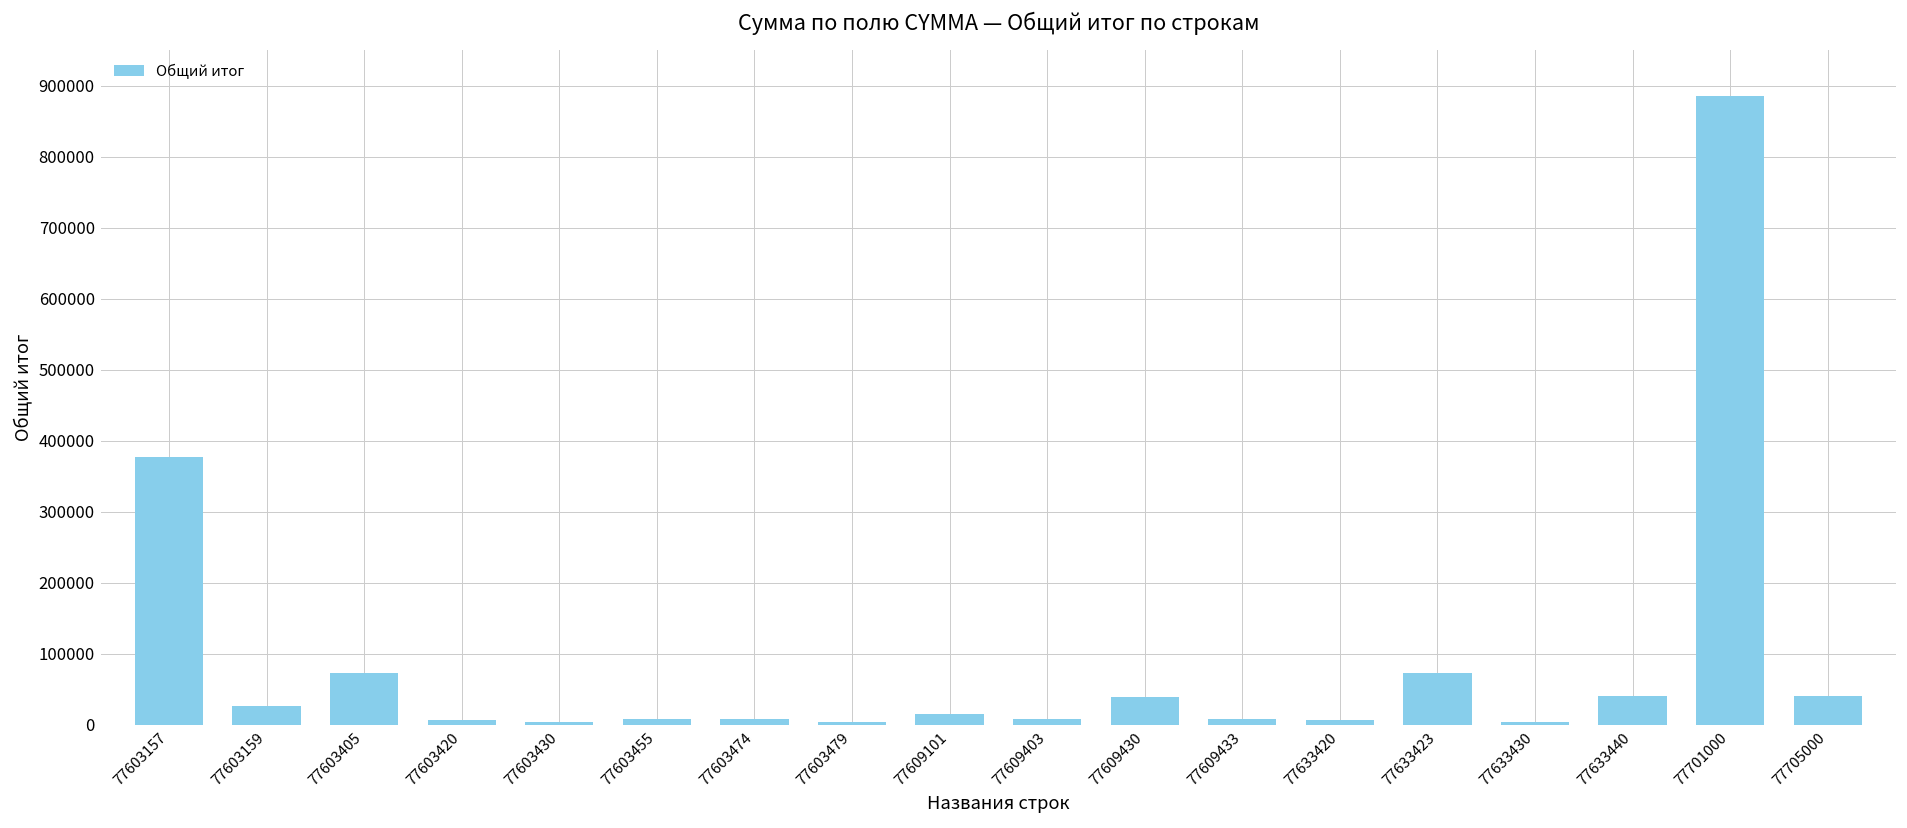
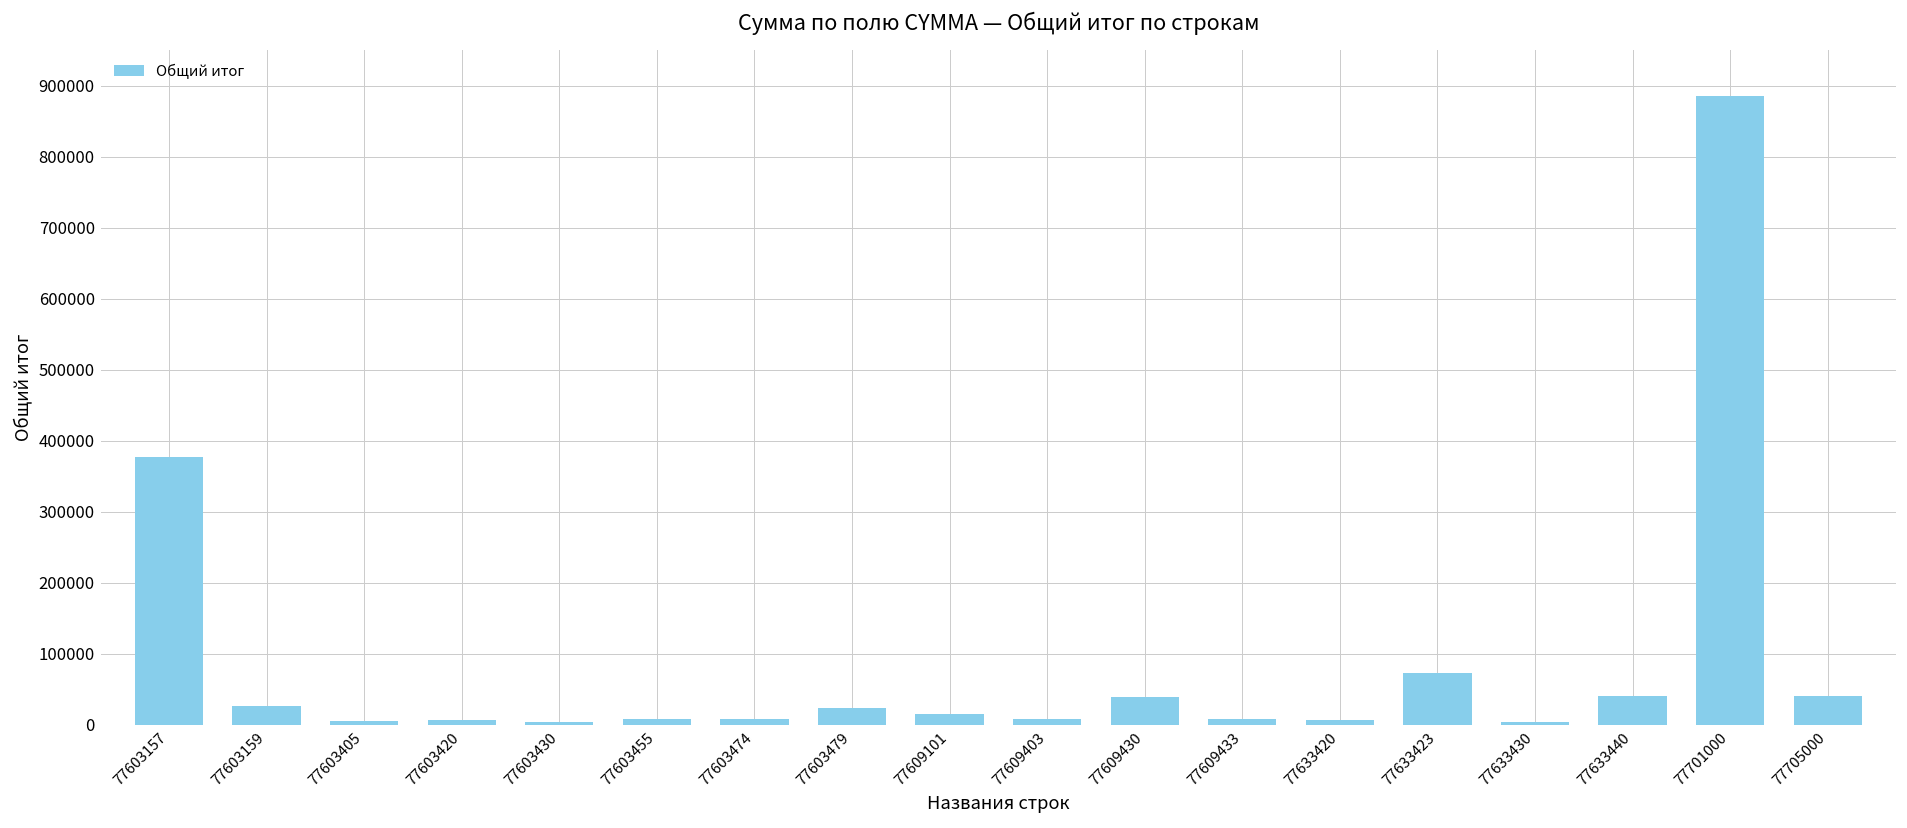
77603405: 70000 -> 10000
77603479: 0 -> 20000
